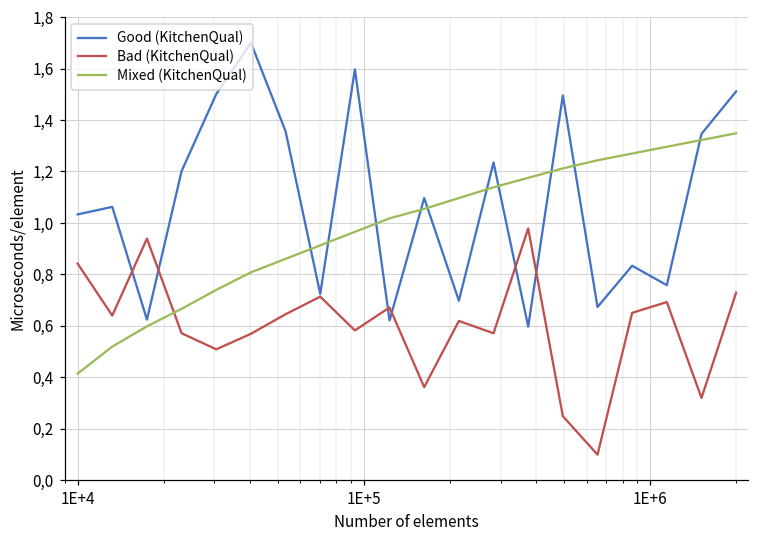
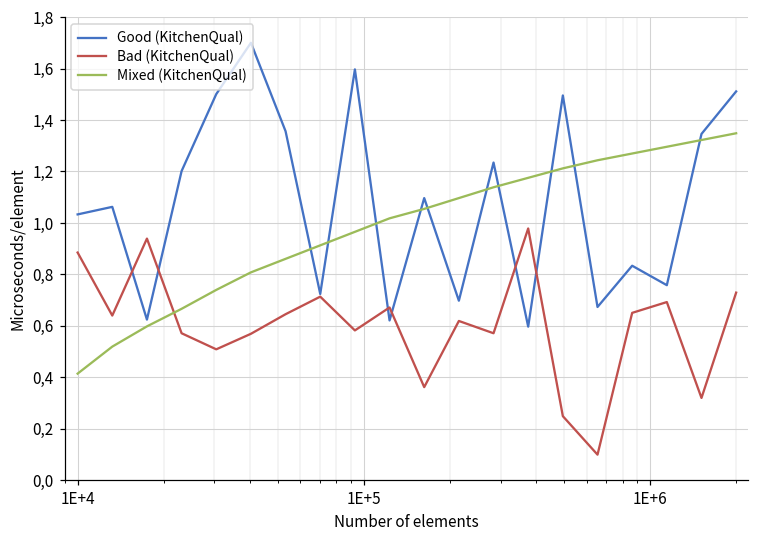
Bad (KitchenQual), 1E+4: 8.4 -> 8.9
